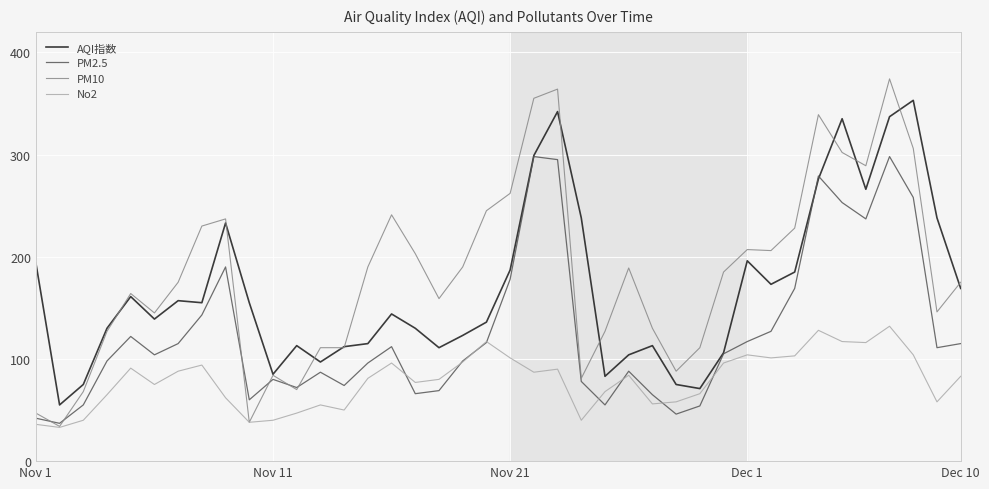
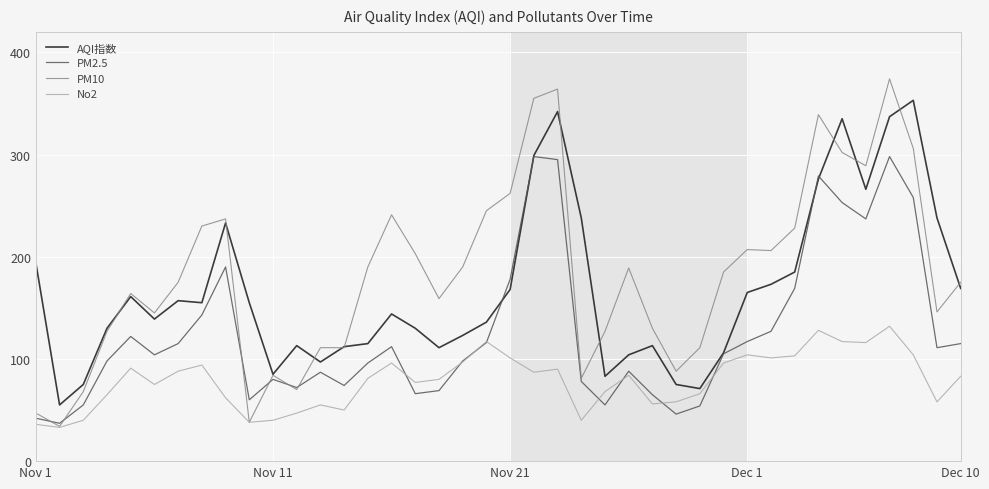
AQI指数, Nov 21: 187 -> 168
AQI指数, Dec 1: 196 -> 165
